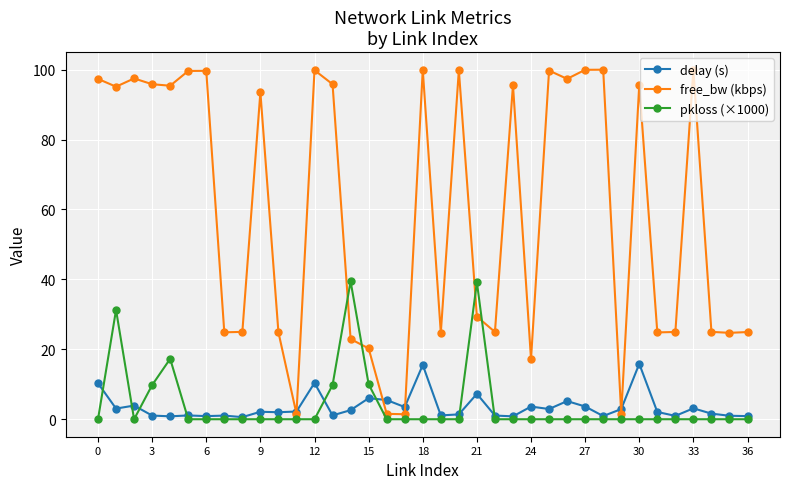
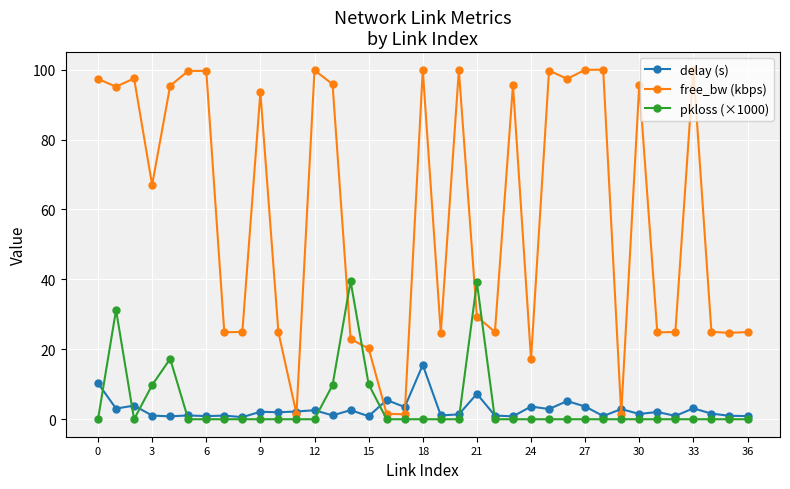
free_bw (kbps), 3: 96 -> 67
delay (s), 12: 10 -> 3
delay (s), 15: 6 -> 1
delay (s), 30: 16 -> 2
